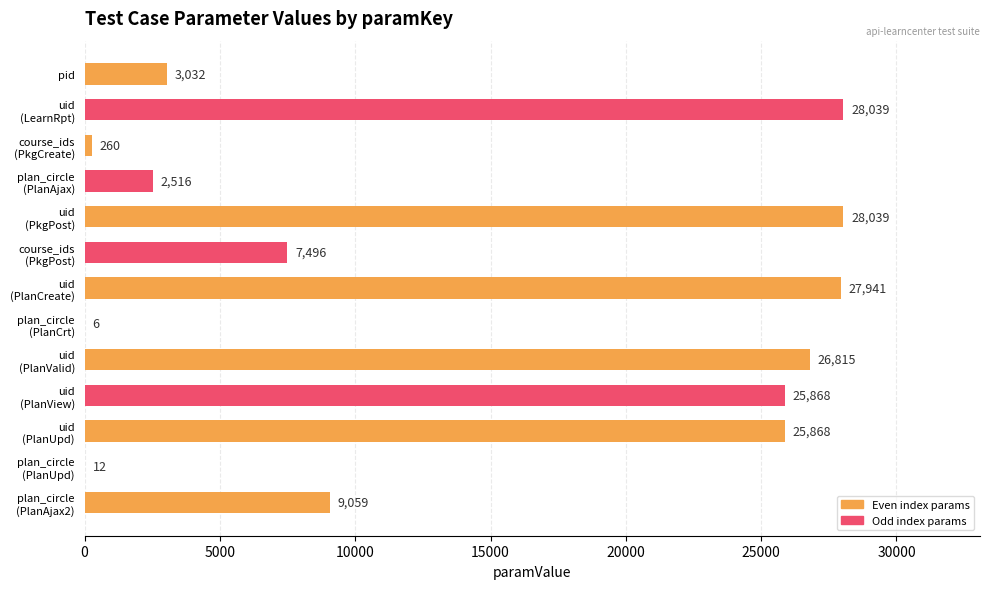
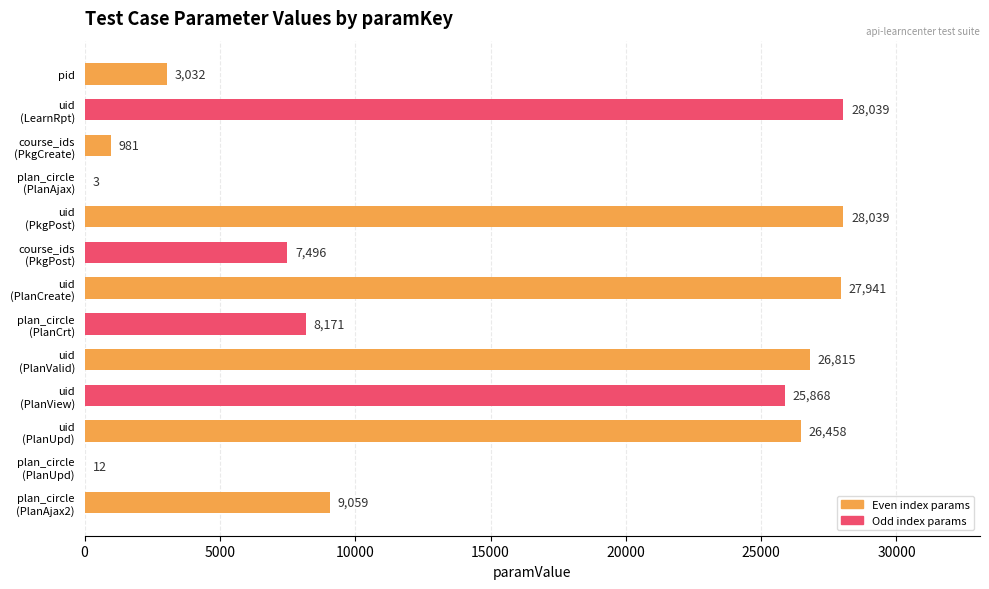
course_ids (PkgCreate): 260 -> 981
plan_circle (PlanAjax): 2,516 -> 3
plan_circle (PlanCrt): 6 -> 8,171
uid (PlanUpd): 25,868 -> 26,458
